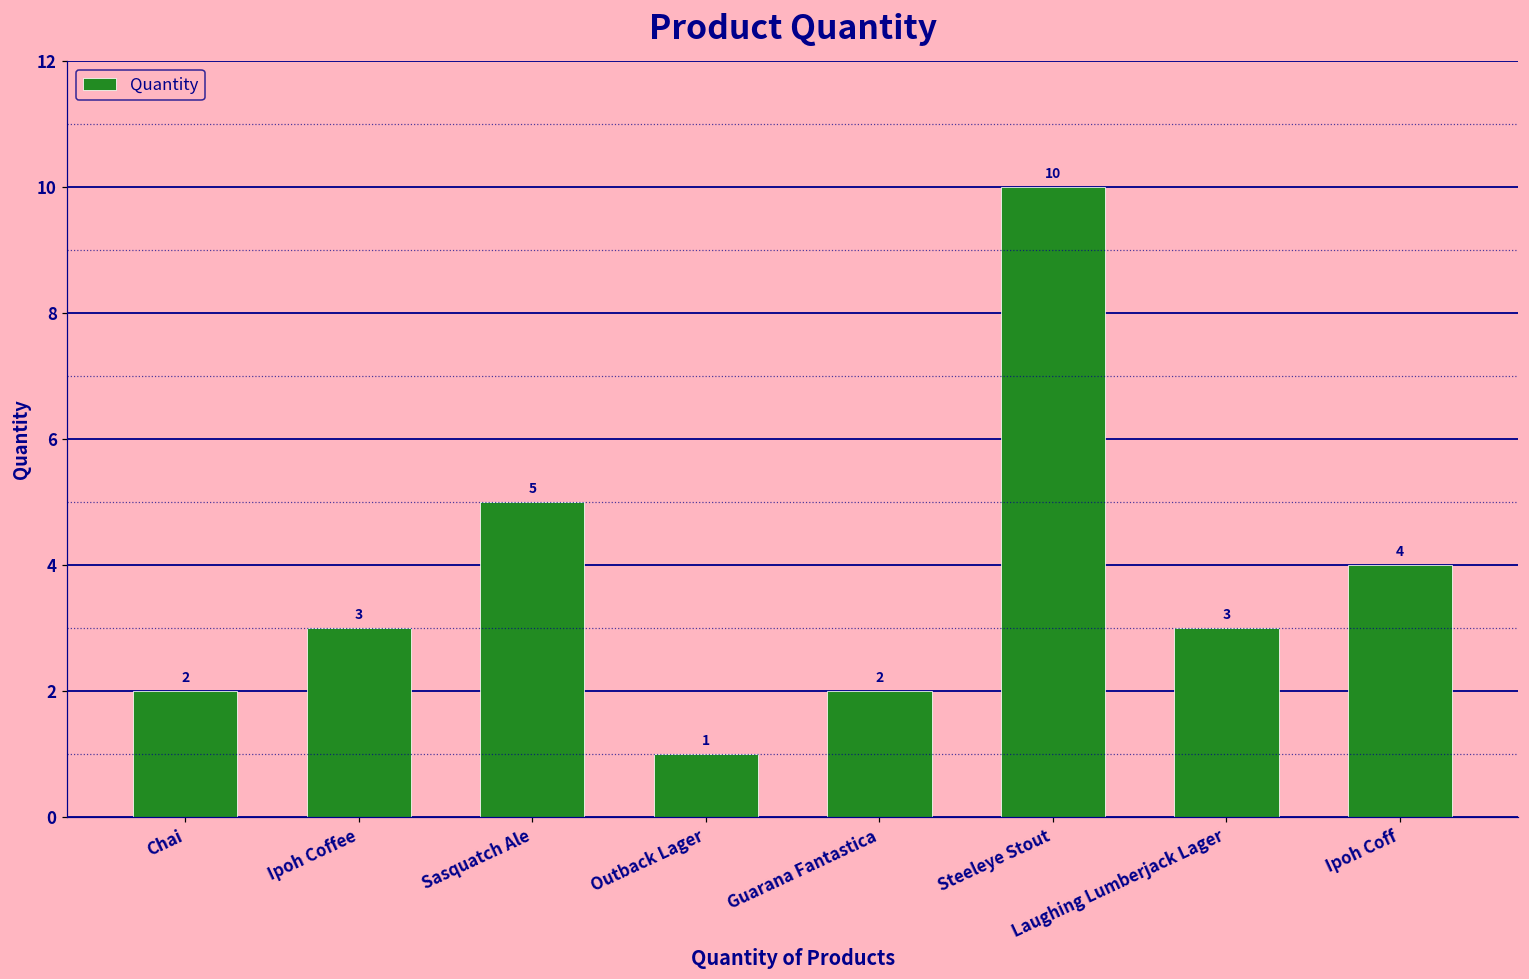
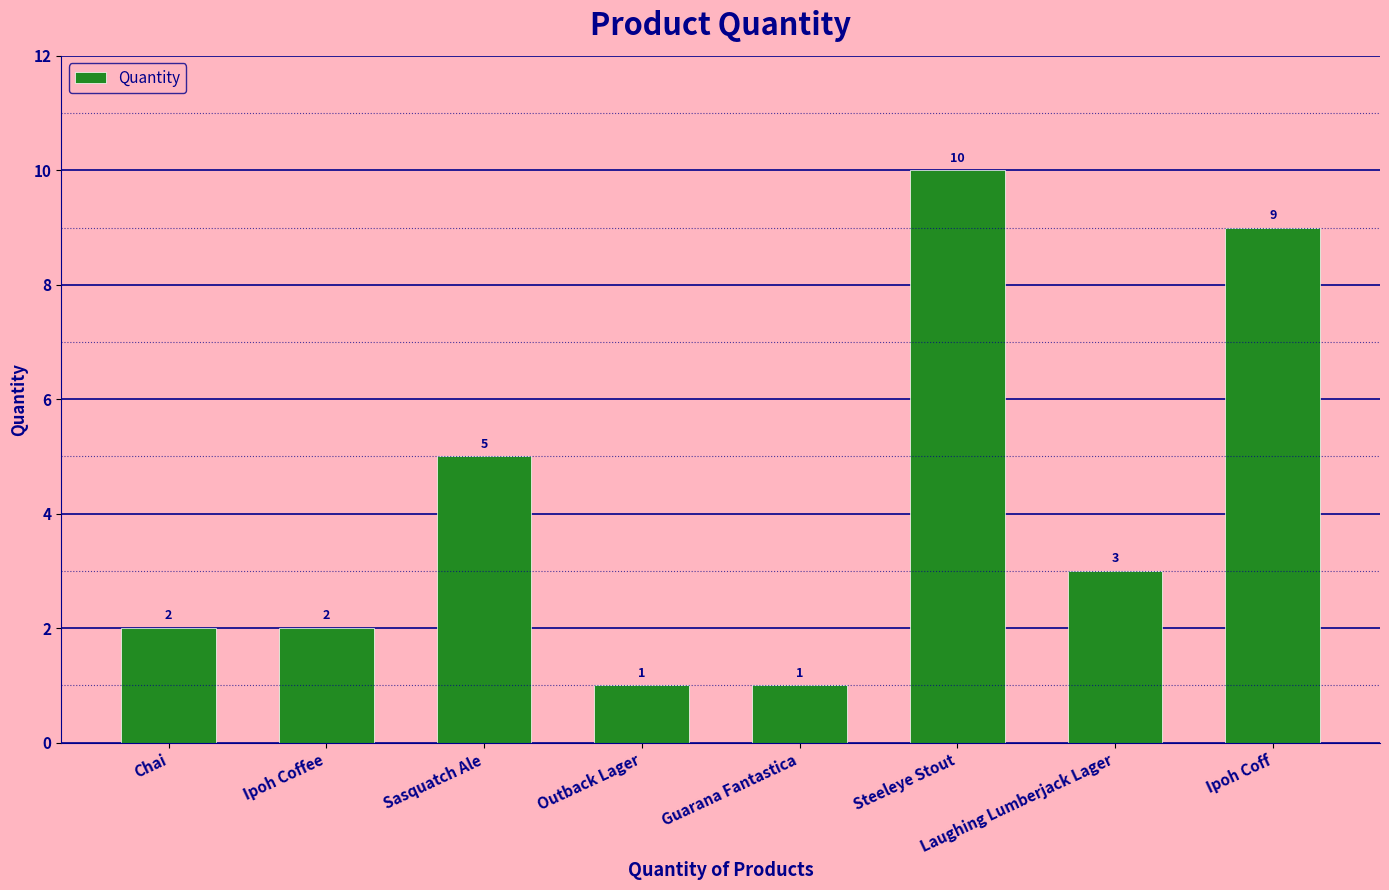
Ipoh Coffee: 3 -> 2
Guarana Fantastica: 2 -> 1
Ipoh Coff: 4 -> 9
